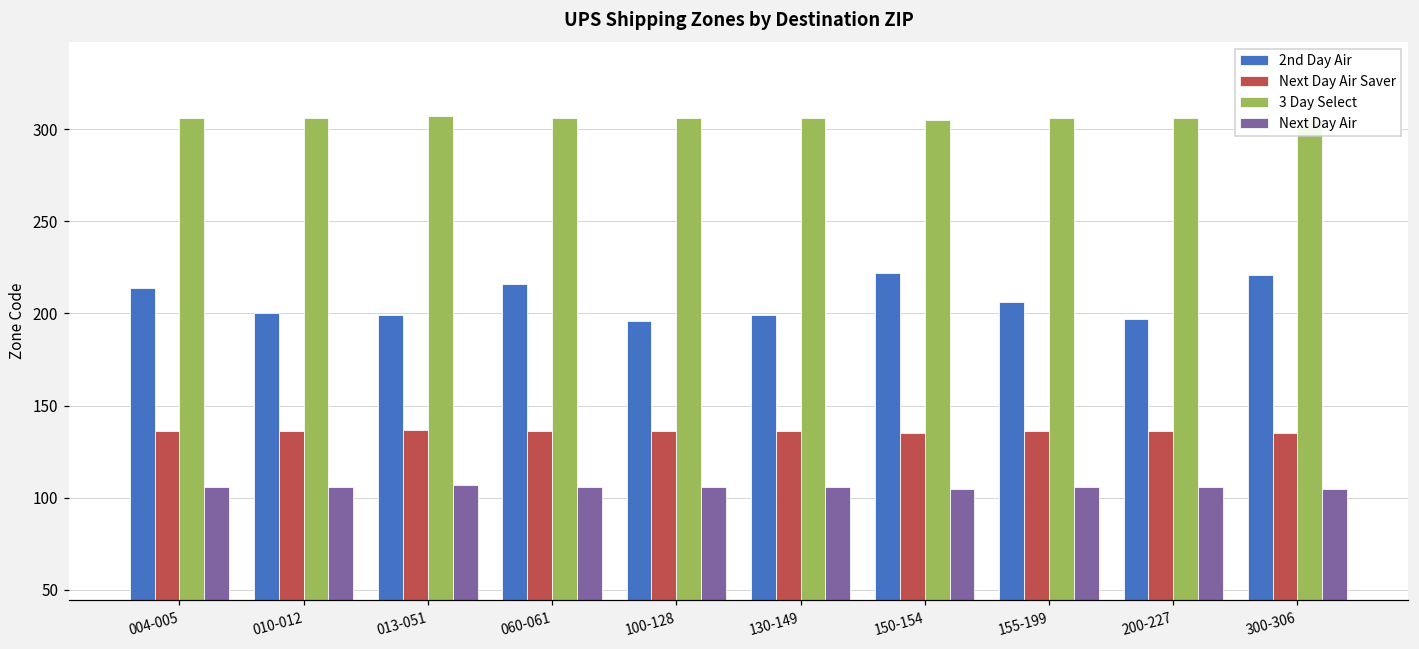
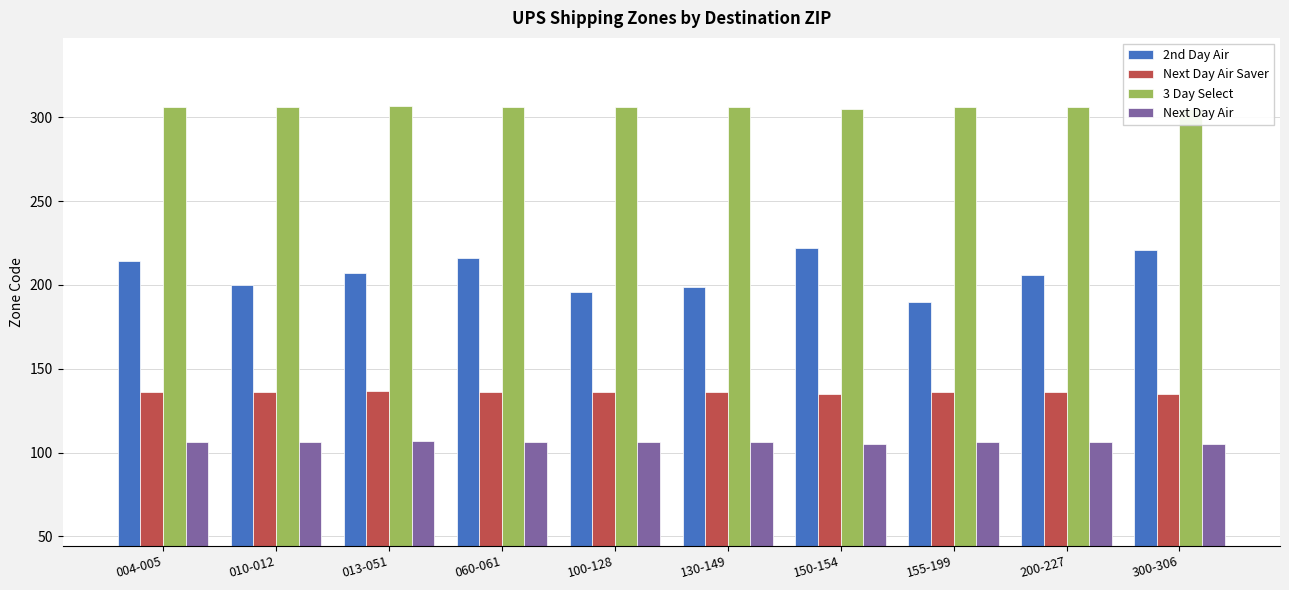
2nd Day Air, 013-051: 199 -> 207
2nd Day Air, 155-199: 206 -> 190
2nd Day Air, 200-227: 197 -> 206
